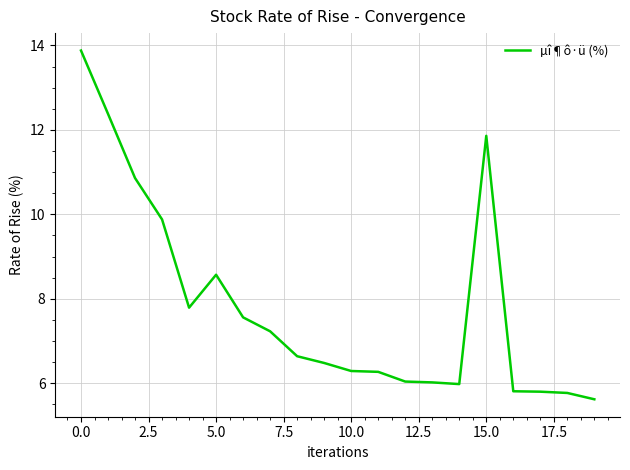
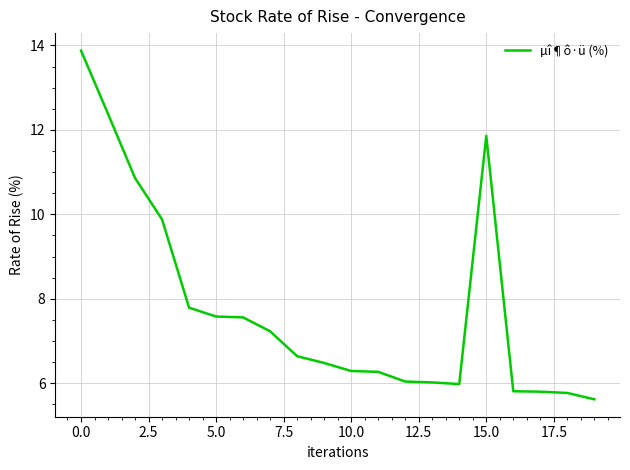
5.0: 8.6 -> 7.6
